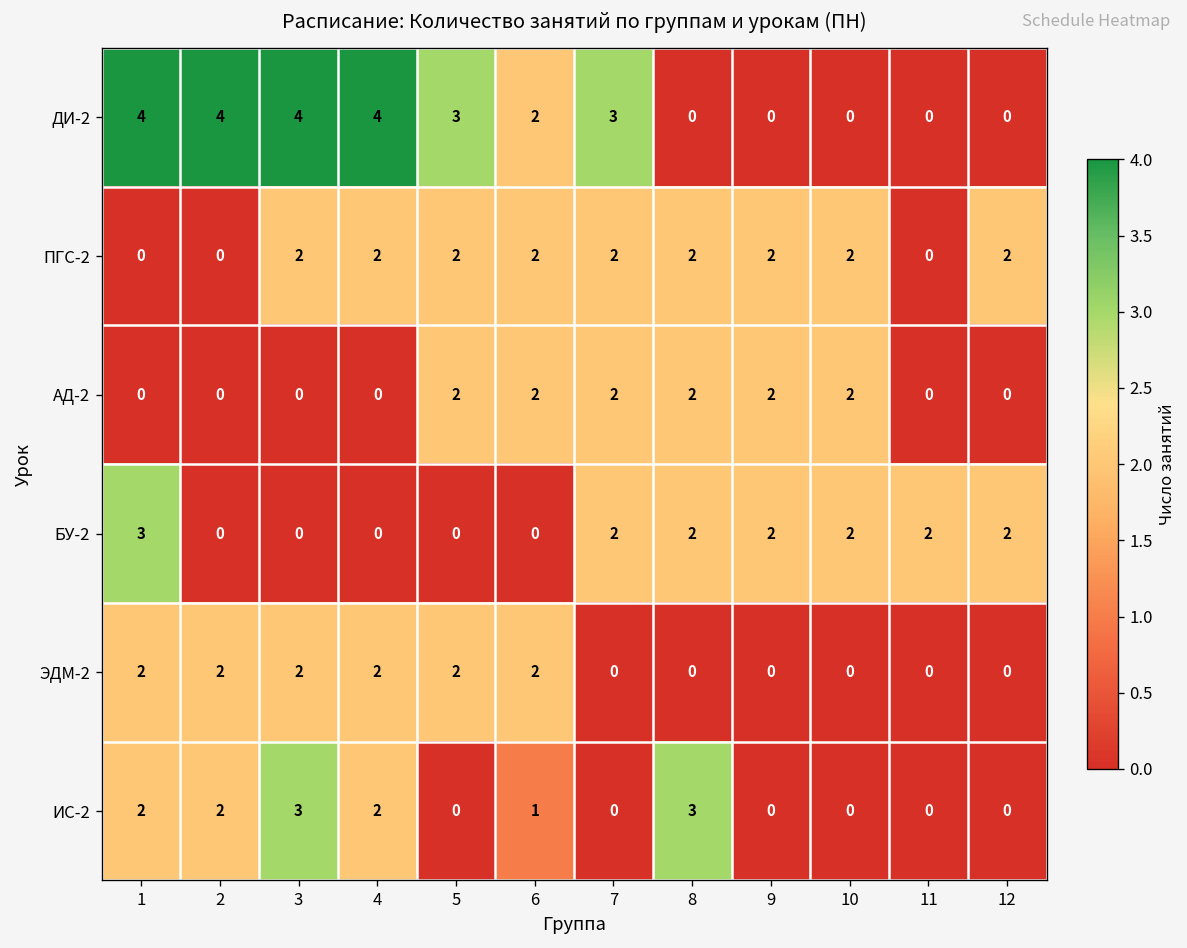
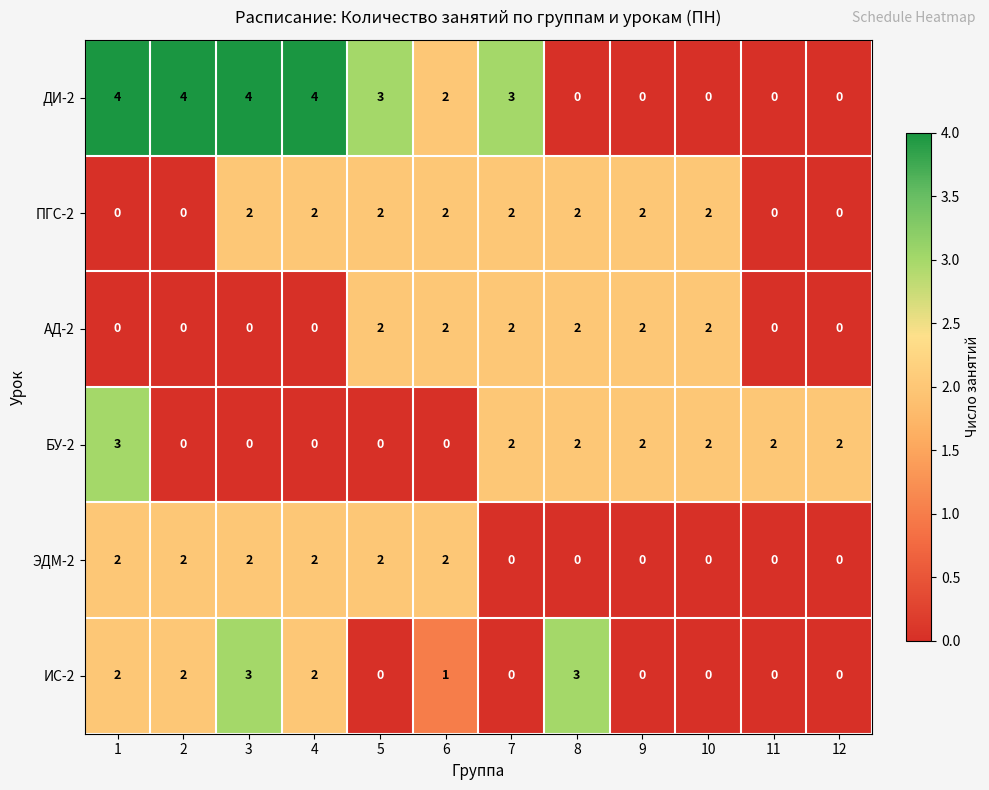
ПГС-2, 12: 2 -> 0
